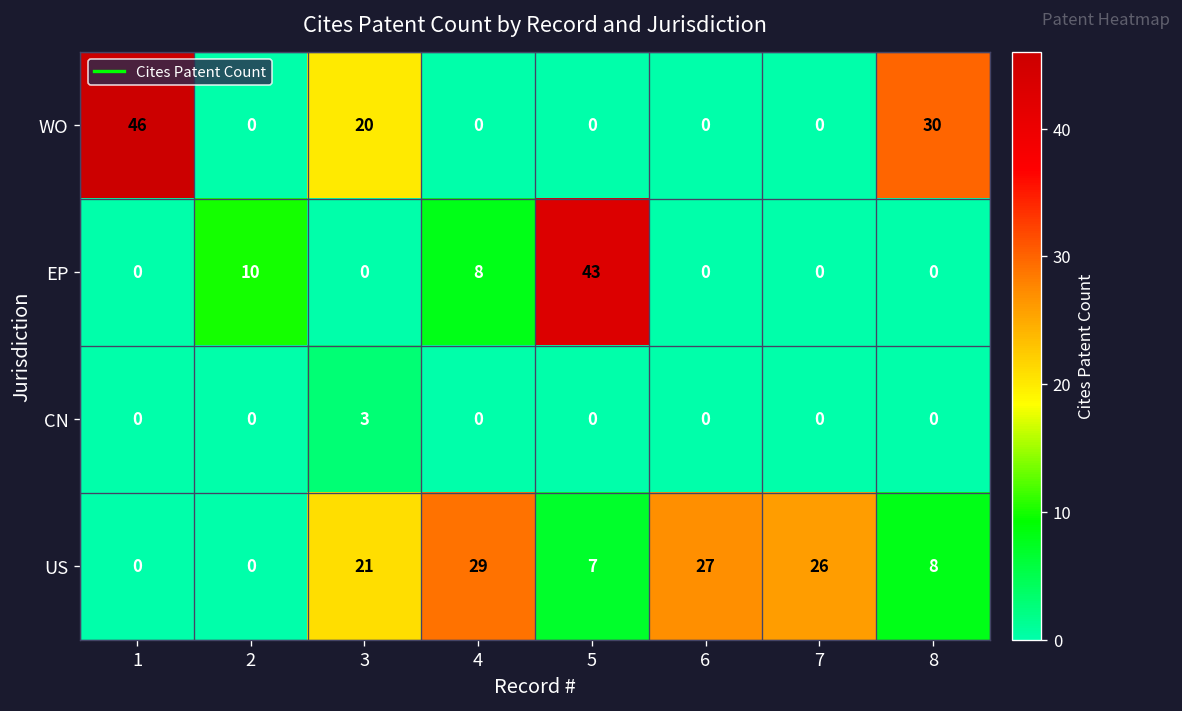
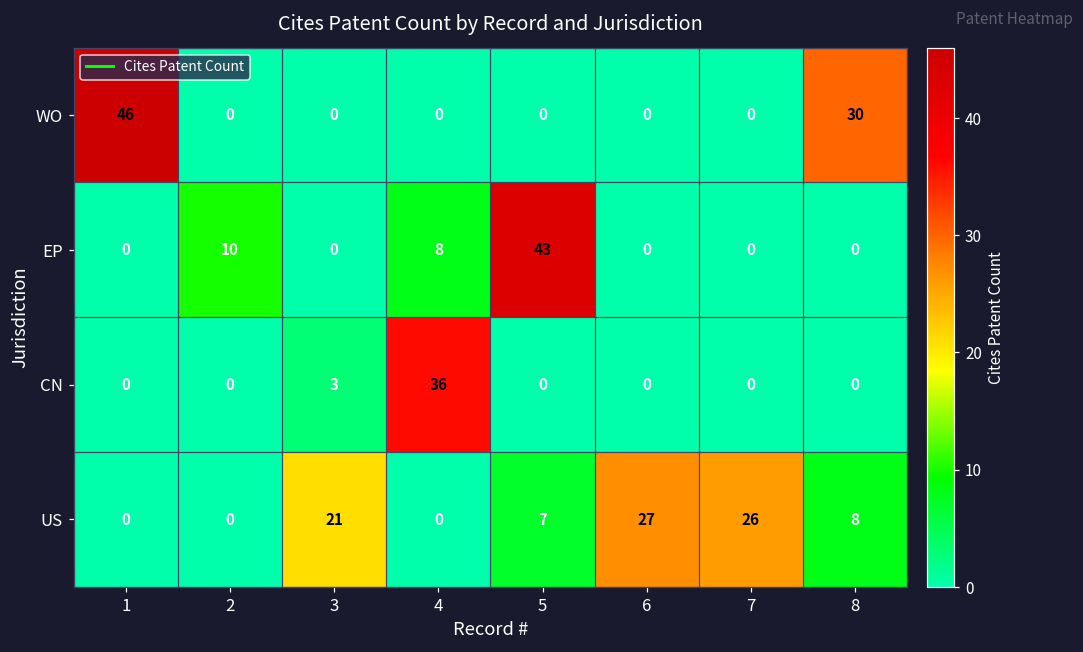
WO, 3: 20 -> 0
CN, 4: 0 -> 36
US, 4: 29 -> 0
